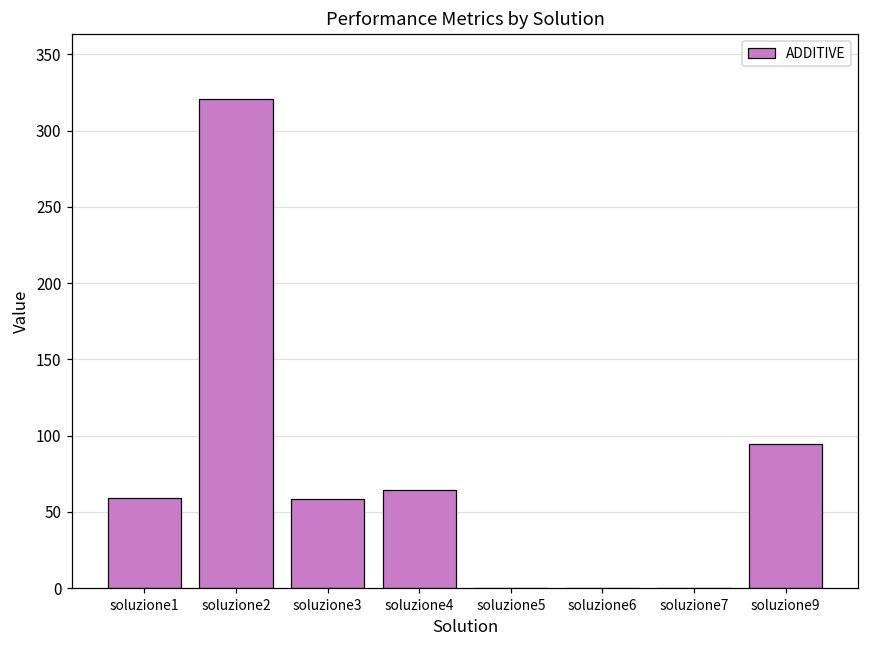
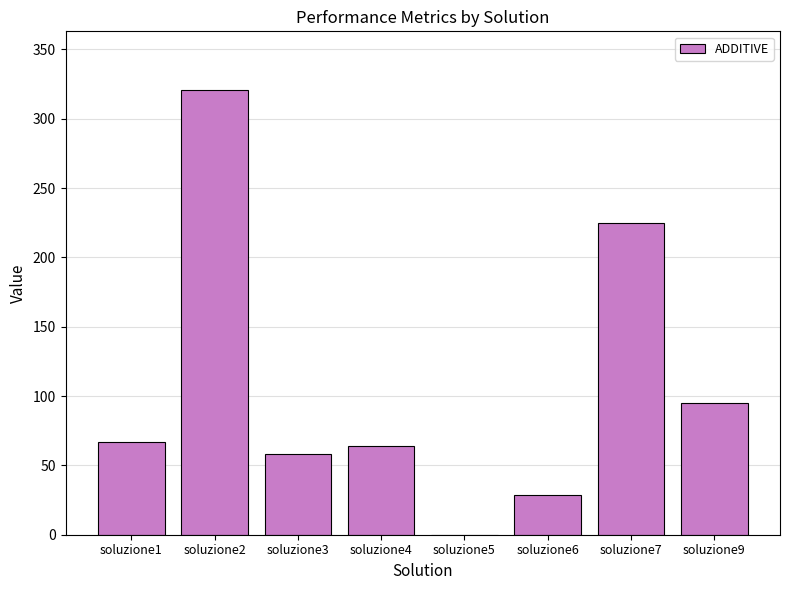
soluzione1: 59 -> 67
soluzione6: 0 -> 29
soluzione7: 0 -> 225
